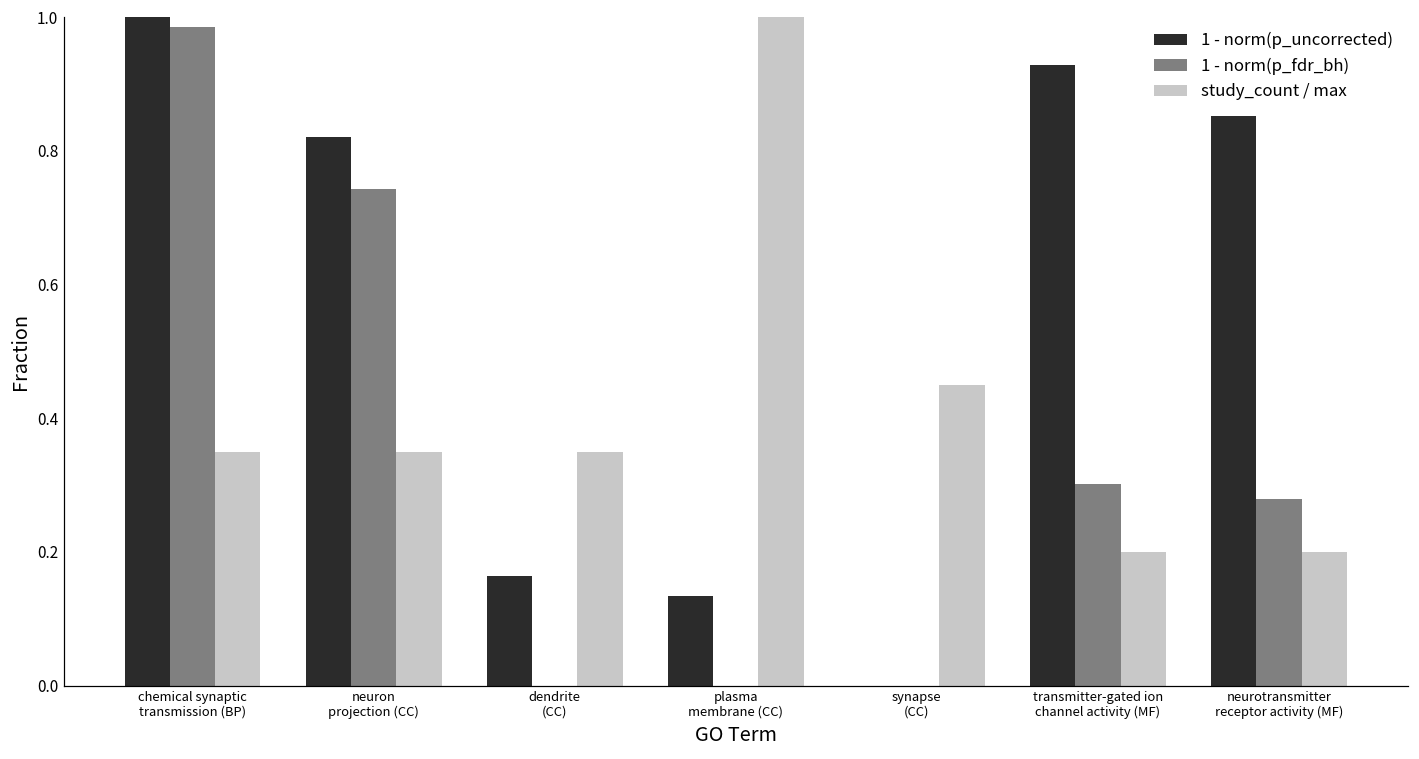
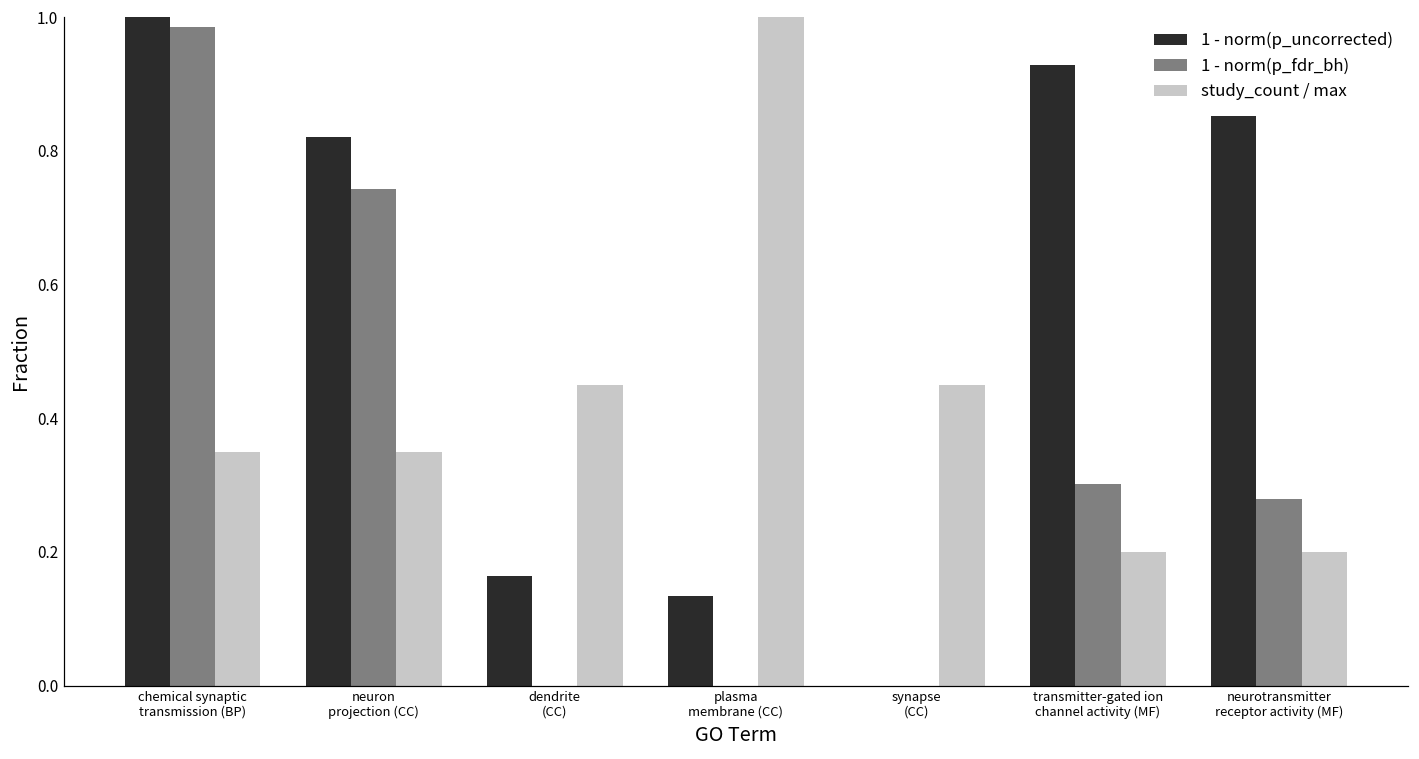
study_count / max, dendrite (CC): 0.35 -> 0.45
